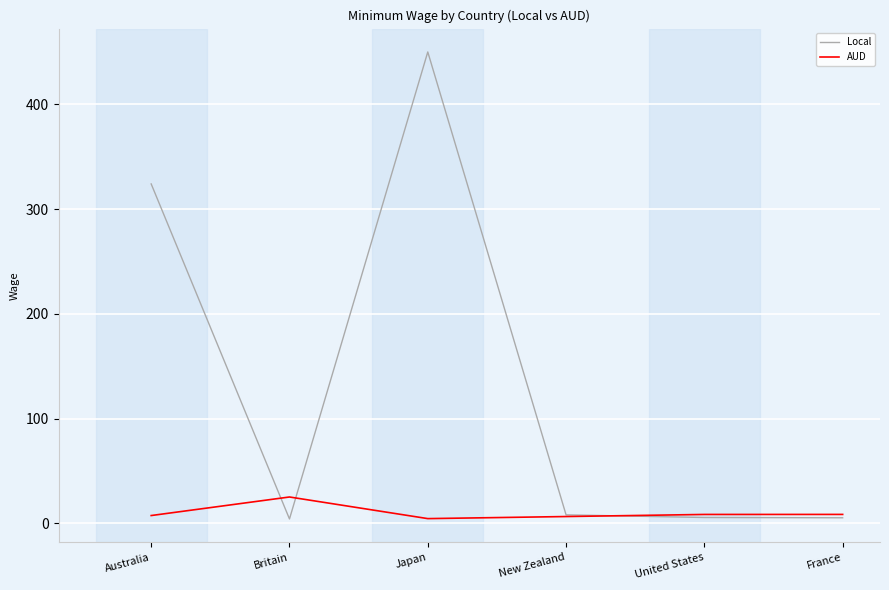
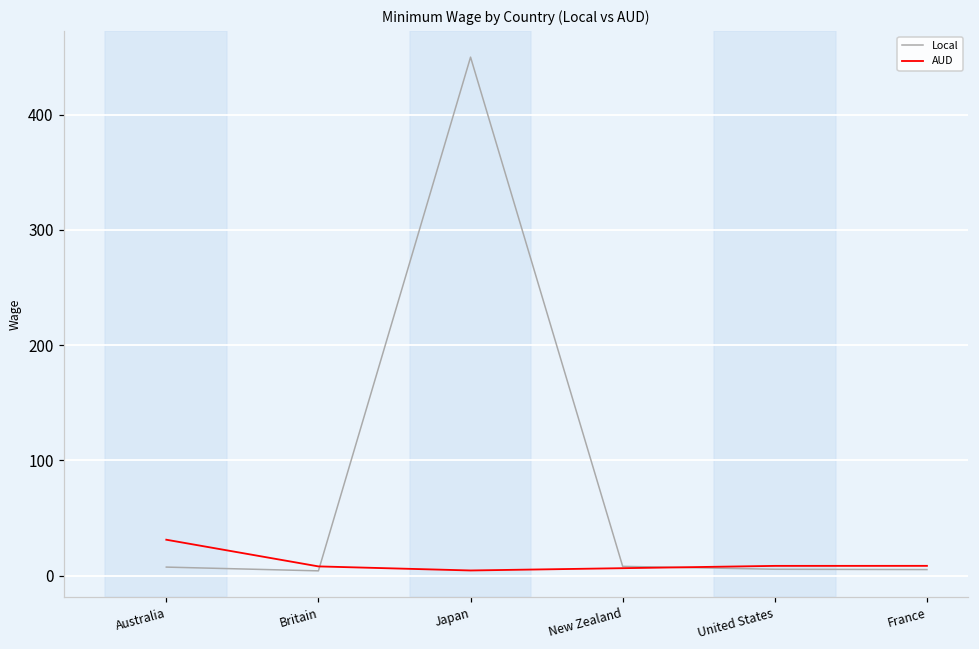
Local, Australia: 324 -> 7
AUD, Australia: 7 -> 31
AUD, Britain: 25 -> 8
